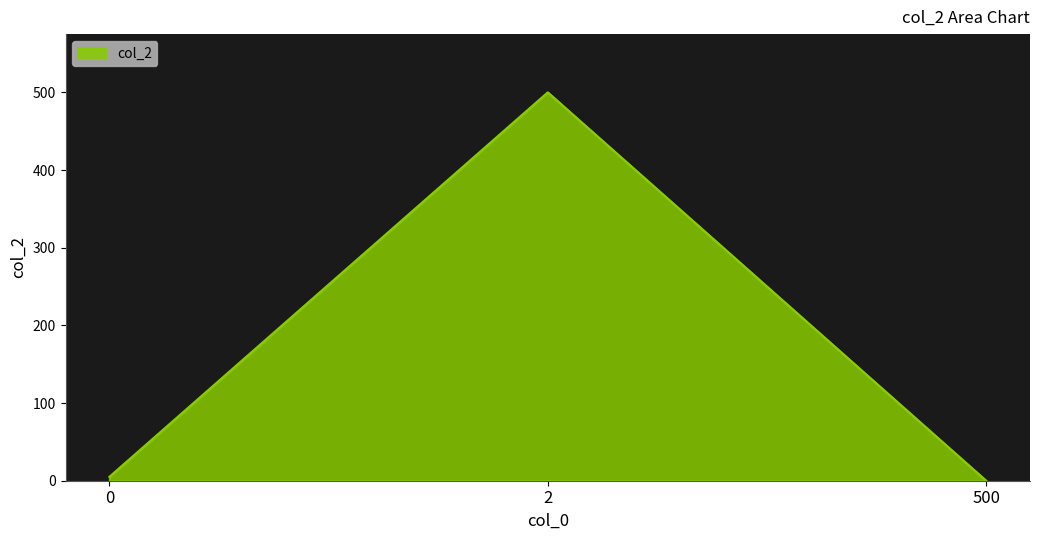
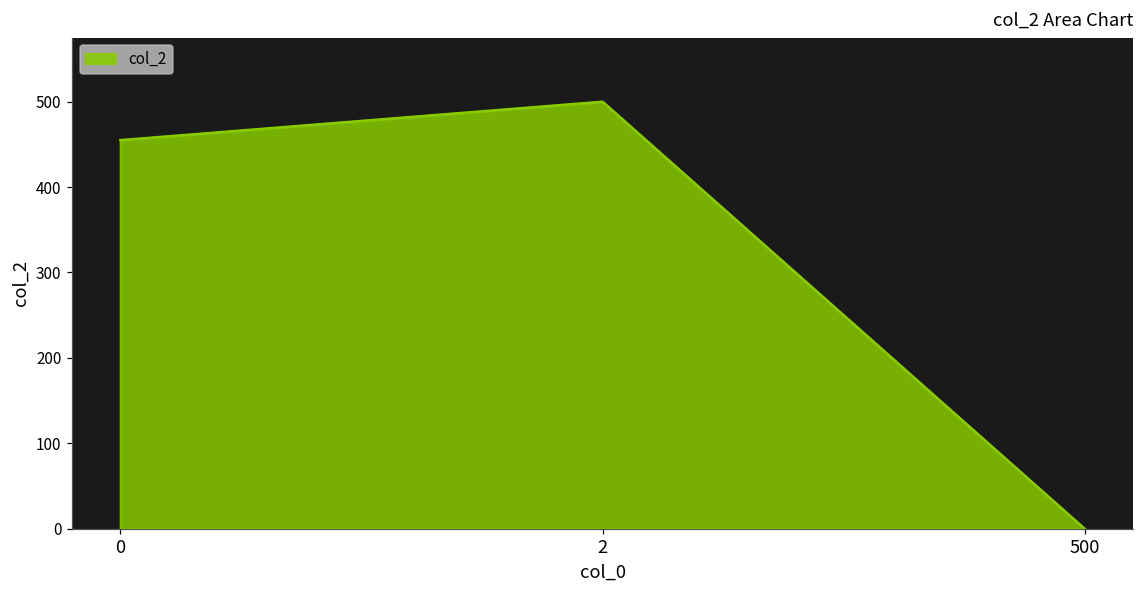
0: 10 -> 460
